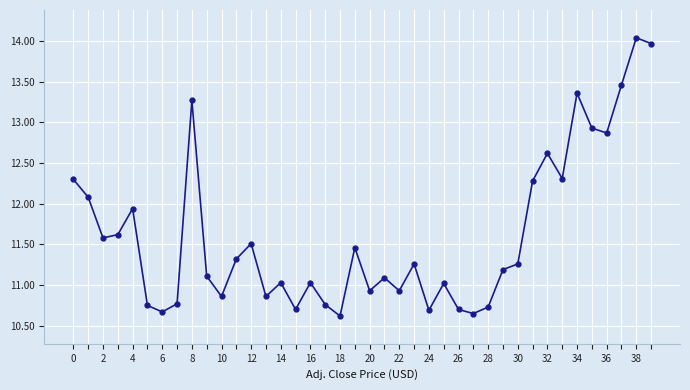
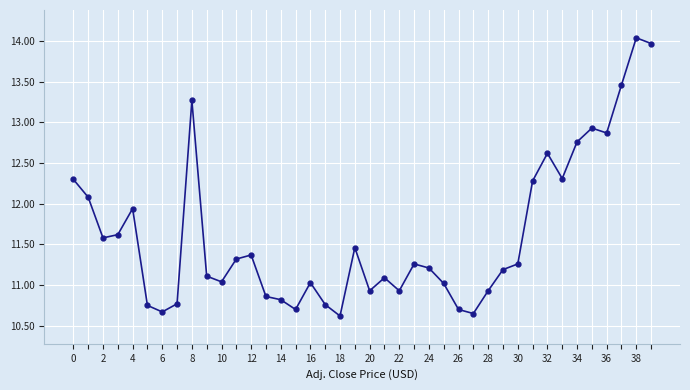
10: 10.9 -> 11.0
12: 11.5 -> 11.4
14: 11.0 -> 10.8
24: 10.7 -> 11.2
28: 10.7 -> 10.9
34: 13.4 -> 12.8
